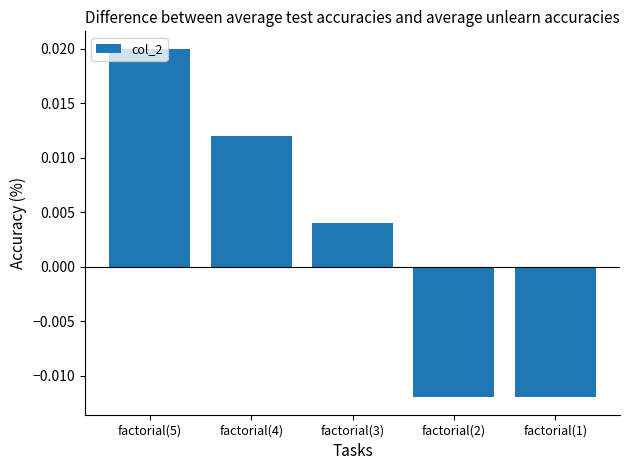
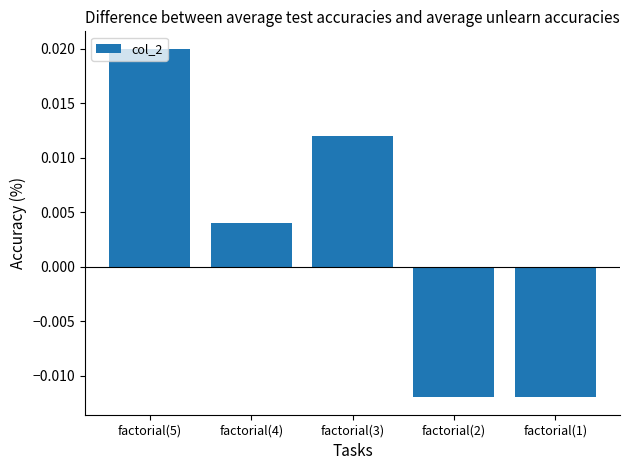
factorial(4): 0.0120 -> 0.0040
factorial(3): 0.0040 -> 0.0120
